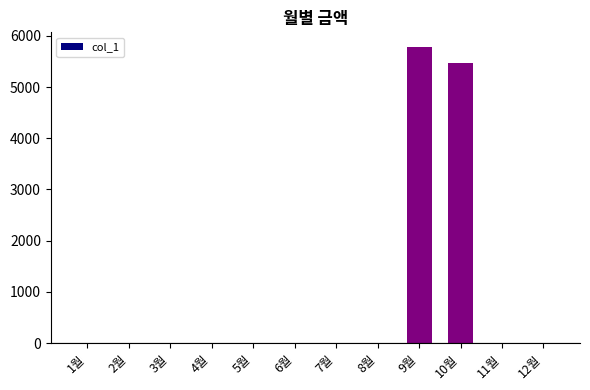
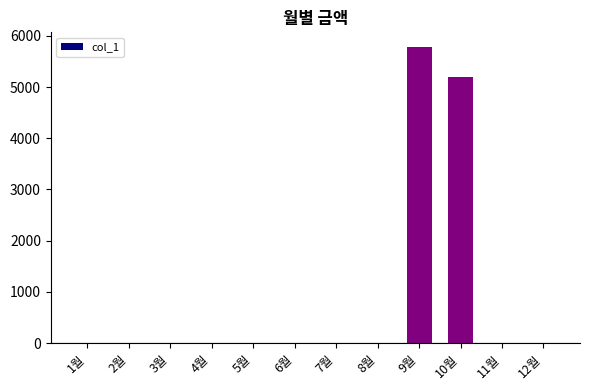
10월: 5500 -> 5200
